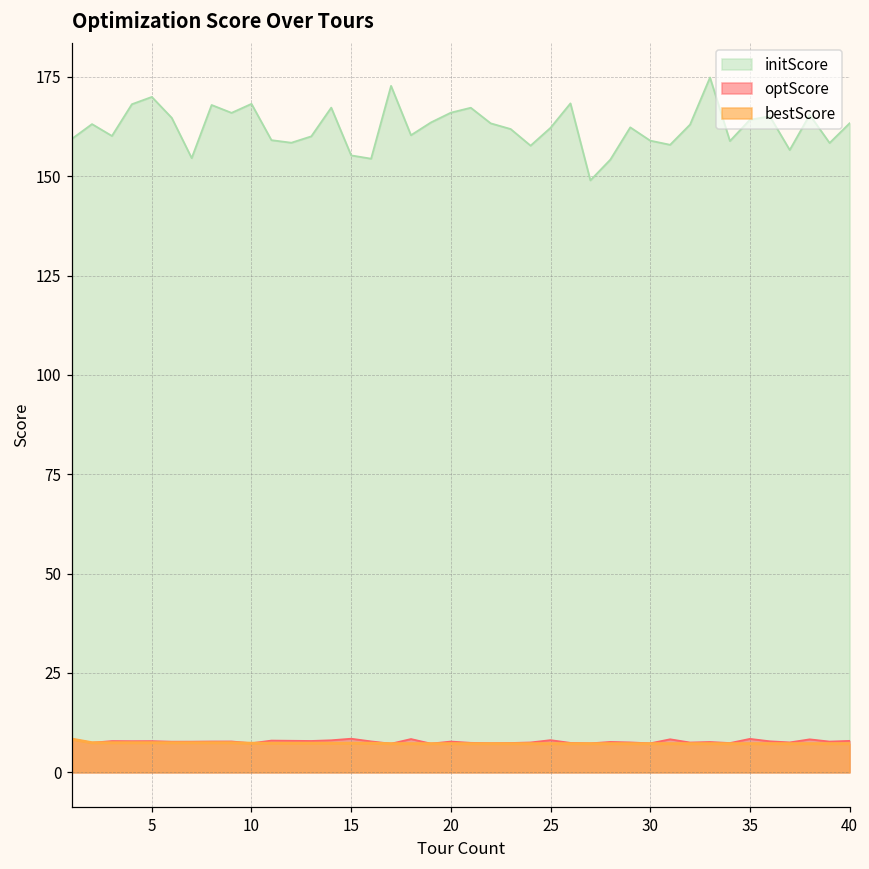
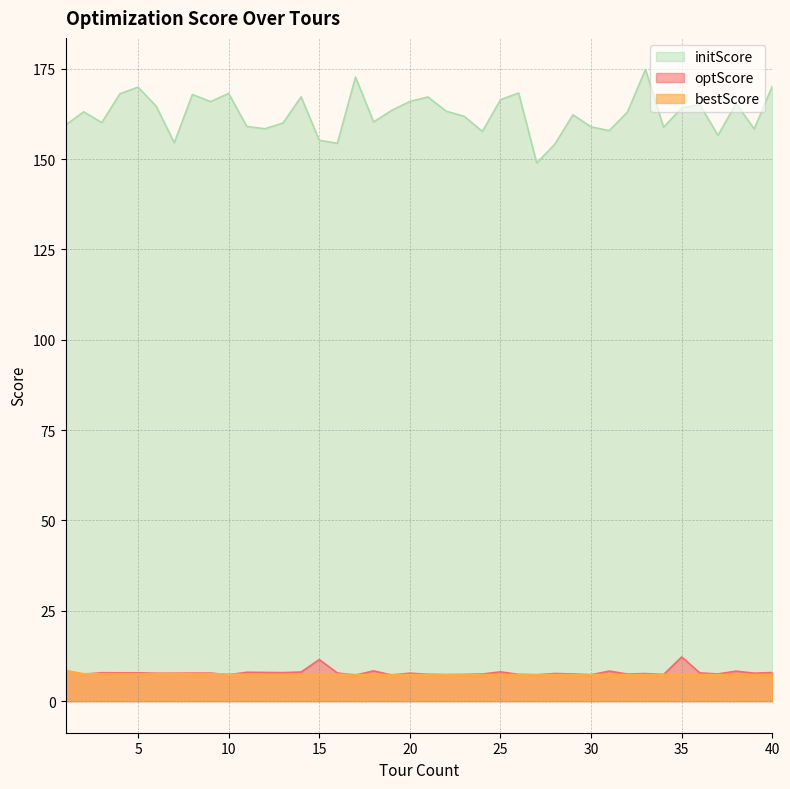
optScore, 15: 8 -> 12
initScore, 25: 162 -> 166
optScore, 35: 8 -> 12
initScore, 40: 163 -> 170
